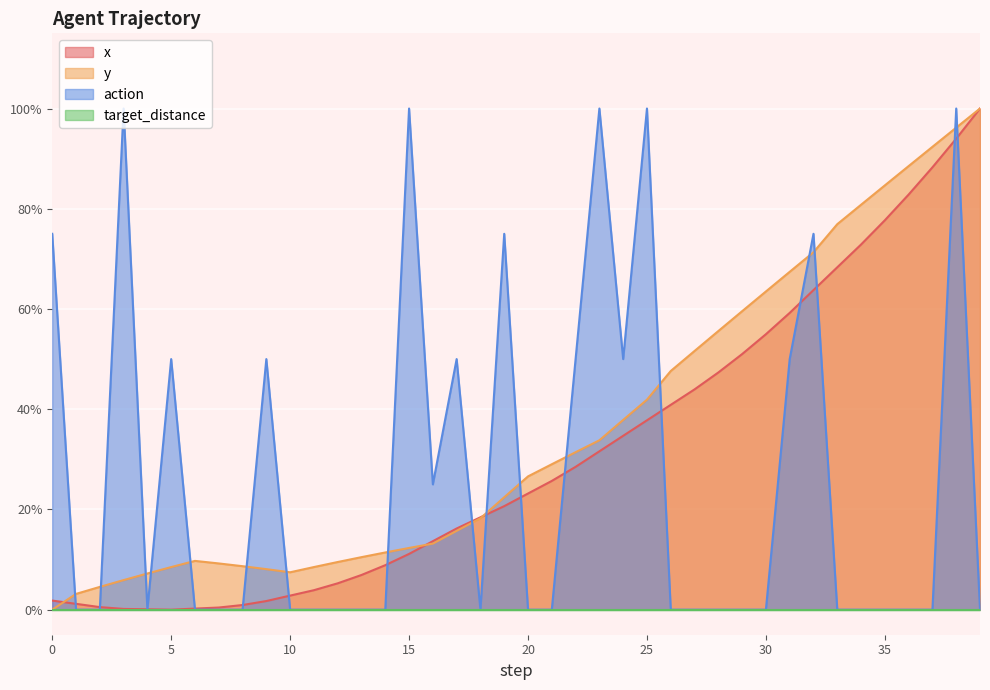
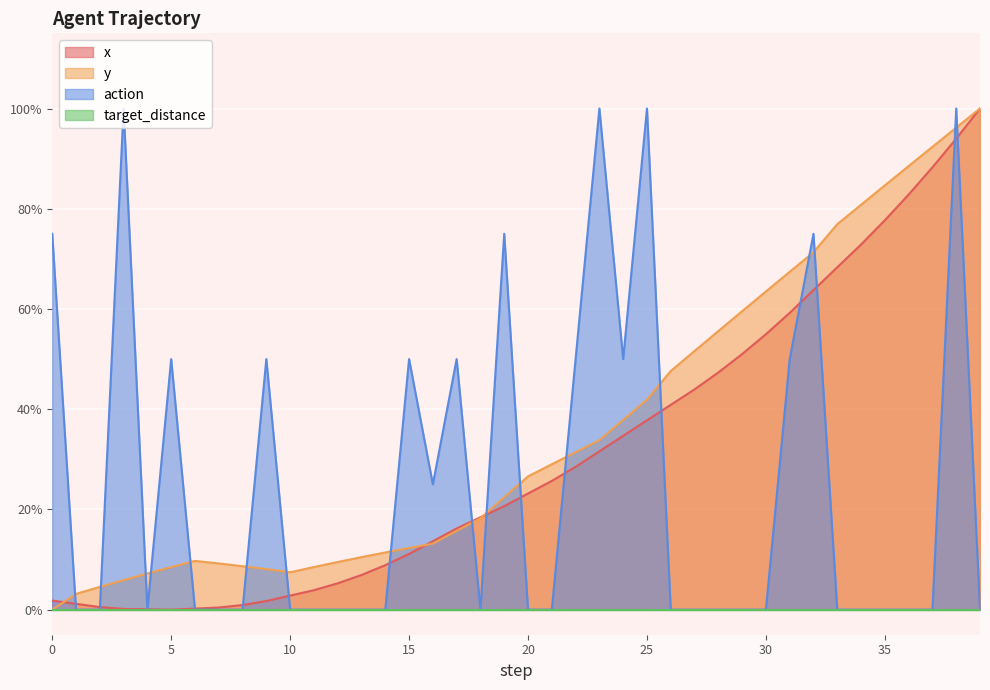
action, 15: 100% -> 50%
